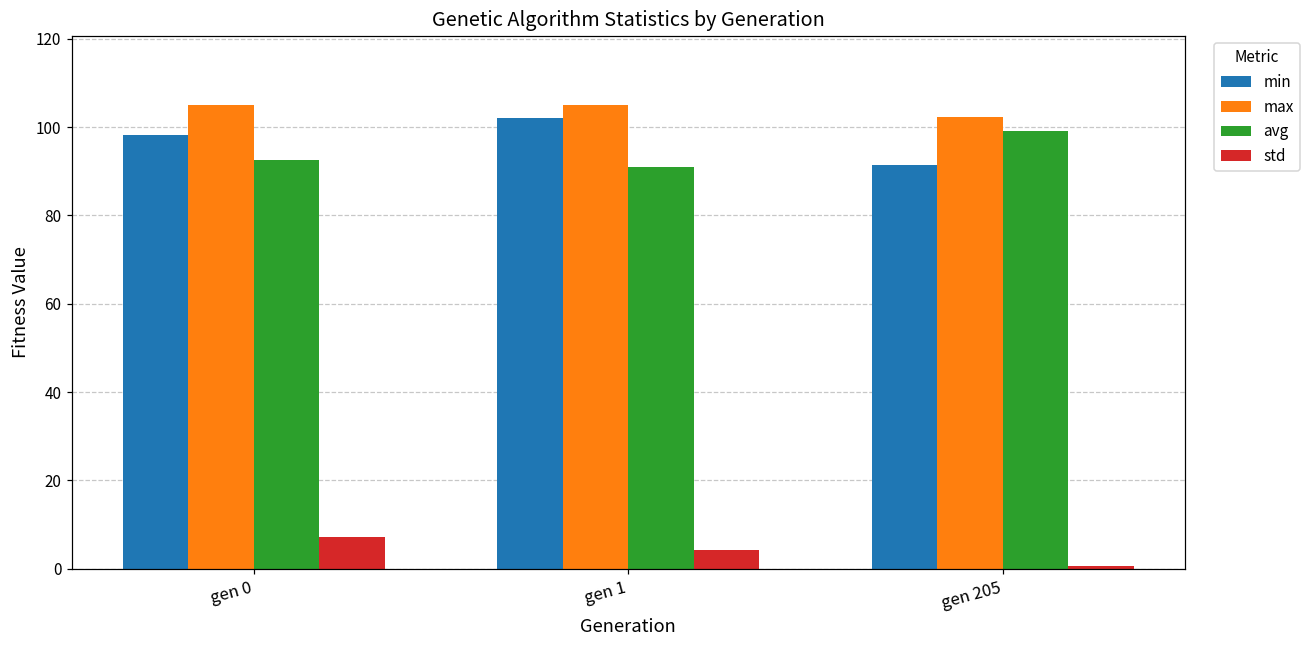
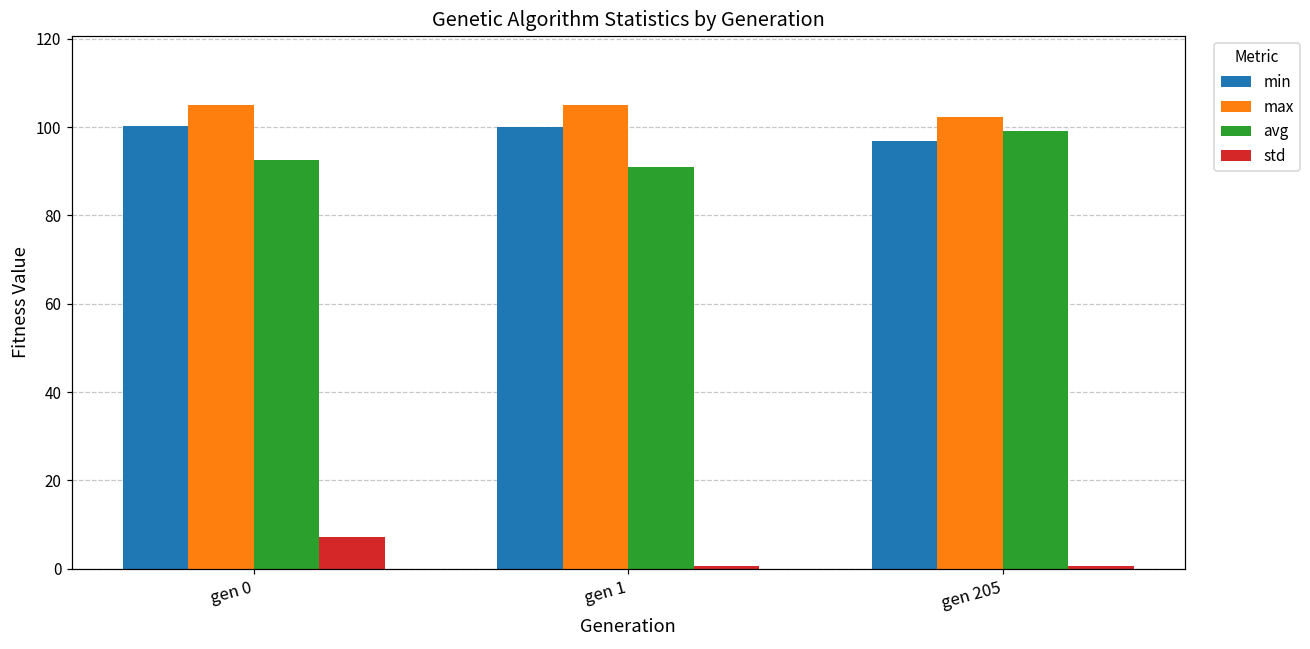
min, gen 0: 98 -> 100
min, gen 1: 102 -> 100
std, gen 1: 4 -> 1
min, gen 205: 91 -> 97
